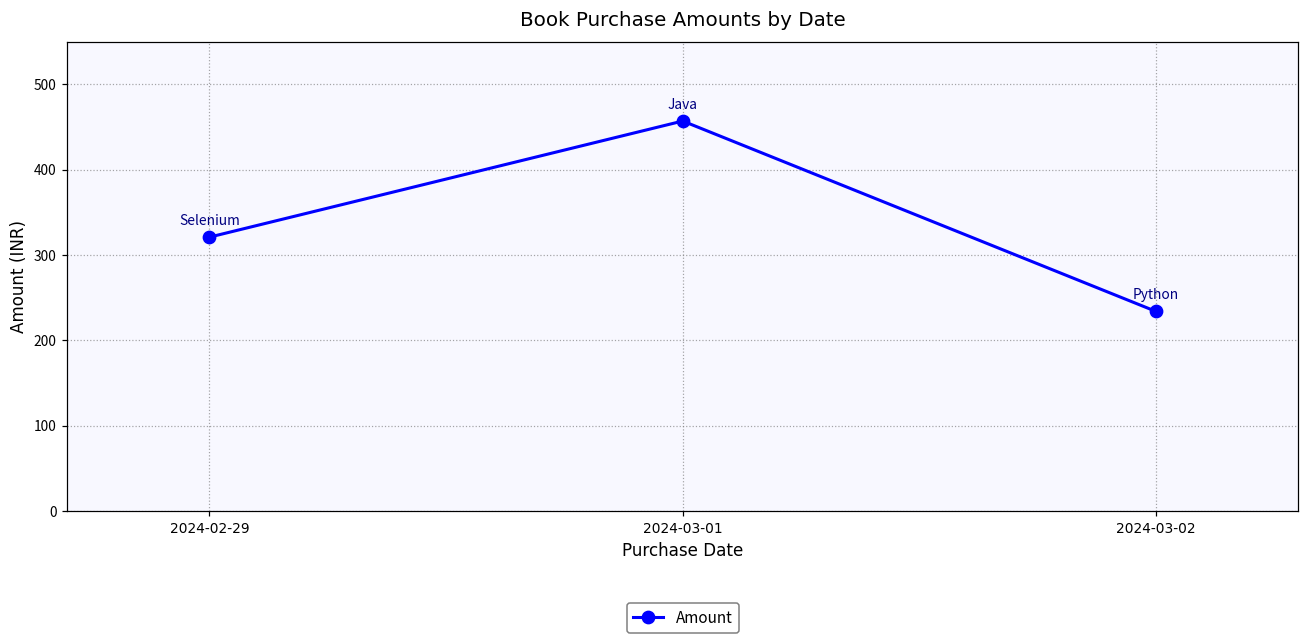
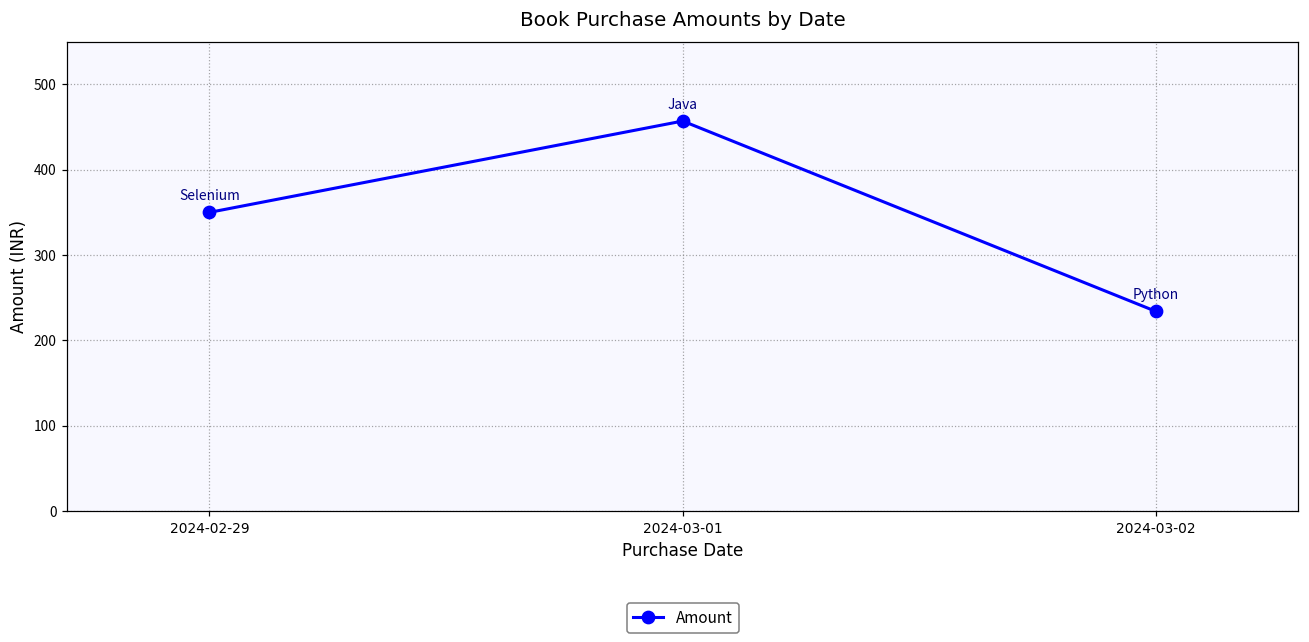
2024-02-29: 320 -> 350
